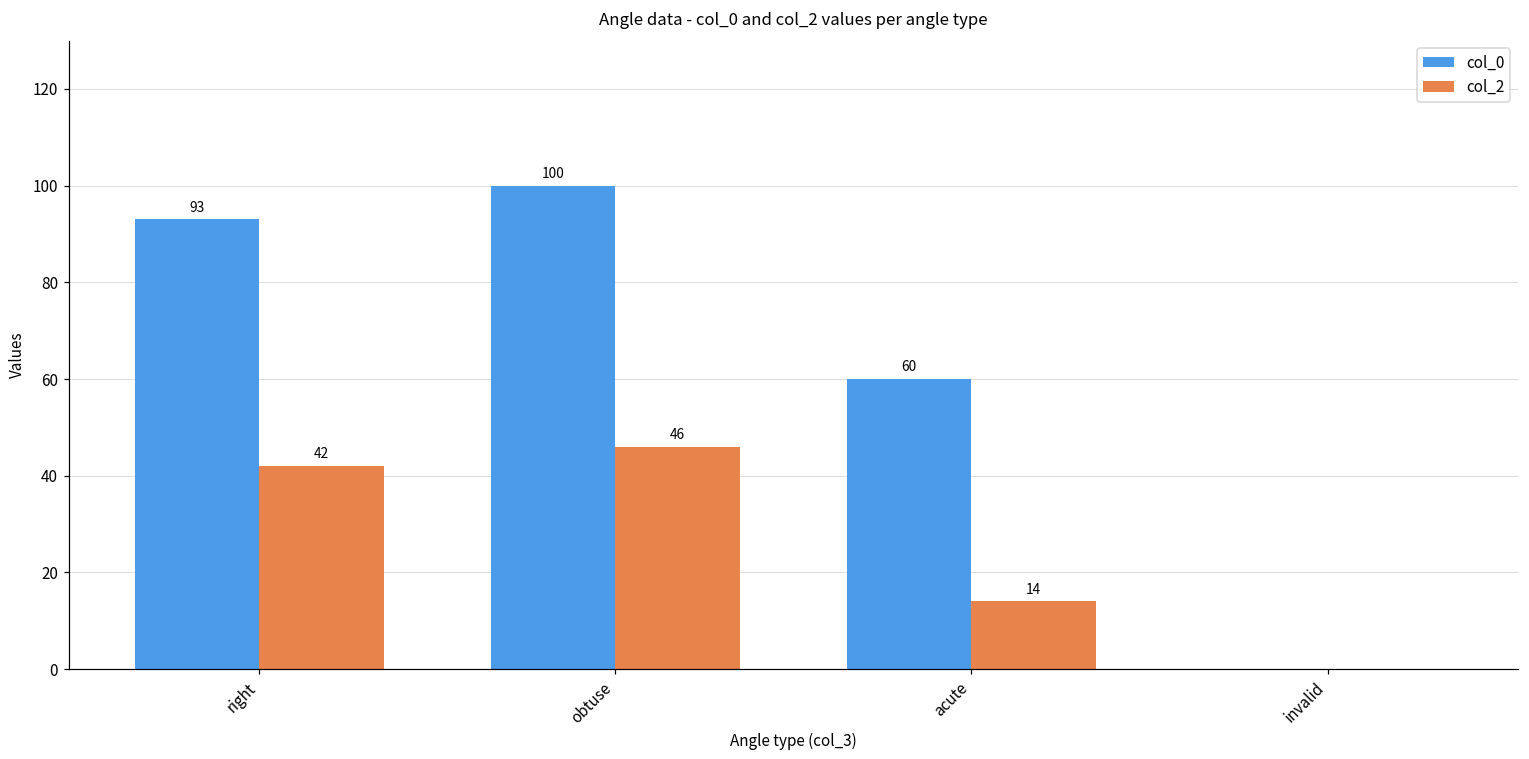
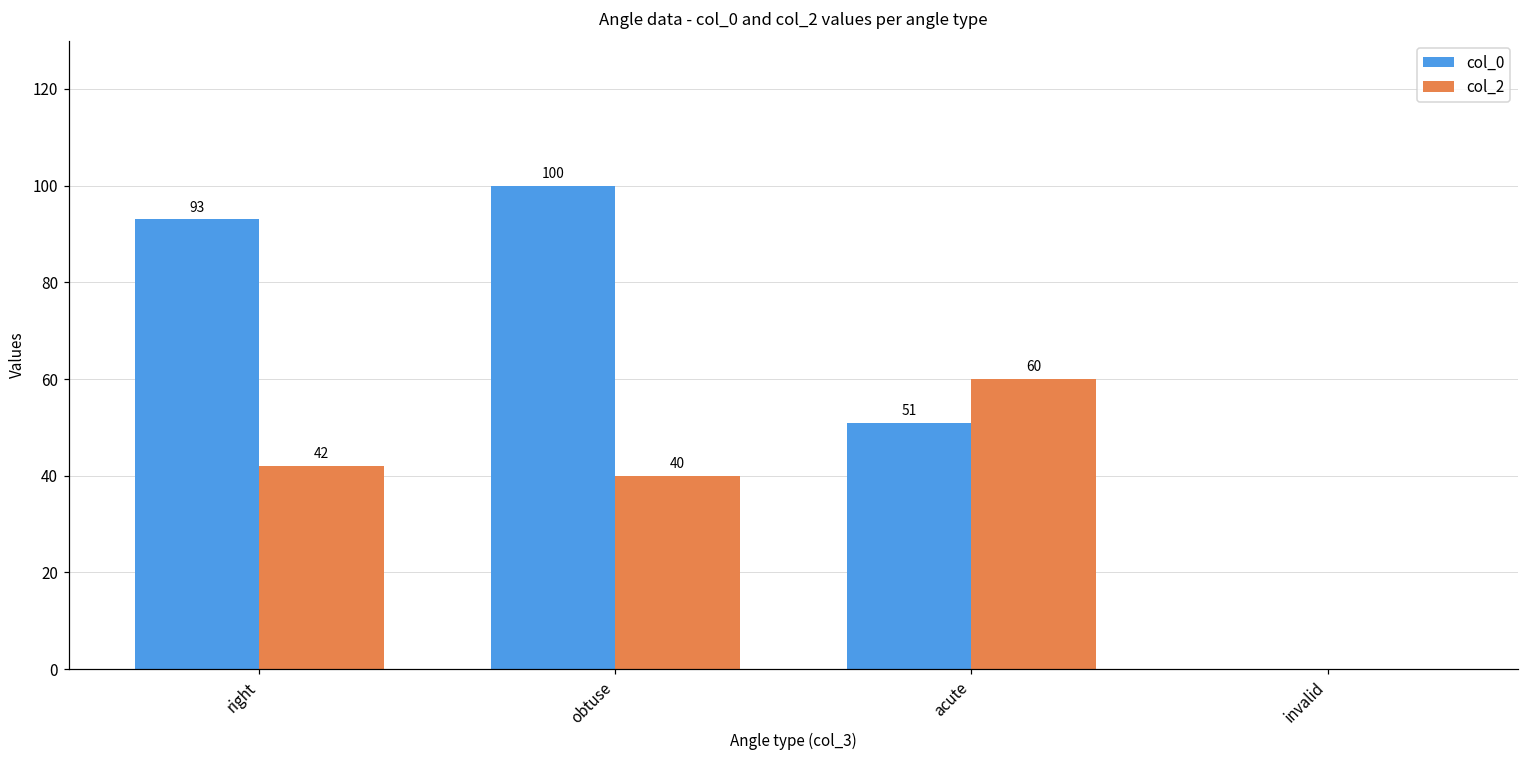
col_2, obtuse: 46 -> 40
col_0, acute: 60 -> 51
col_2, acute: 14 -> 60
